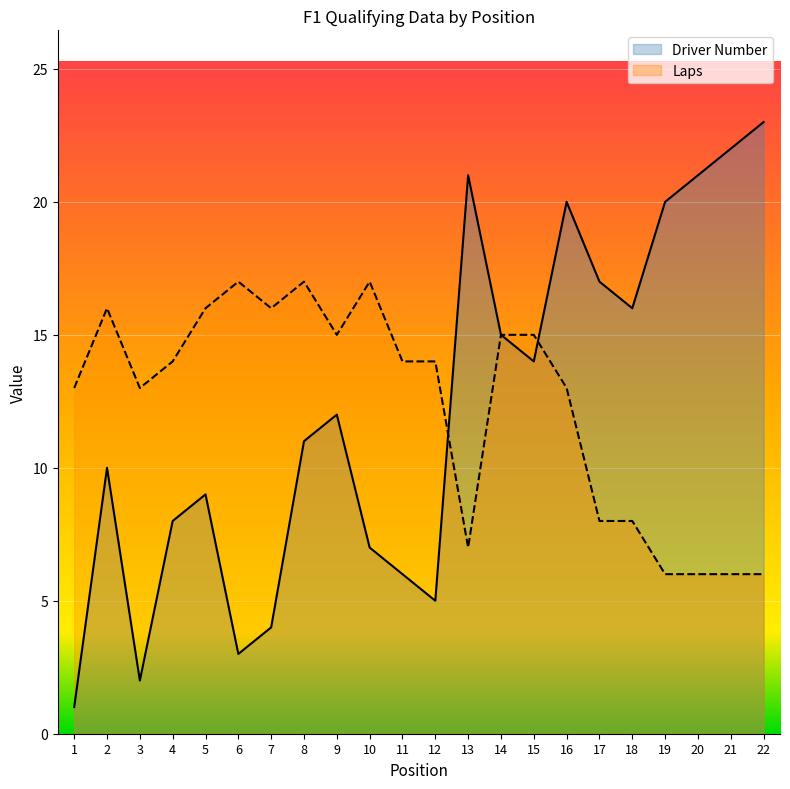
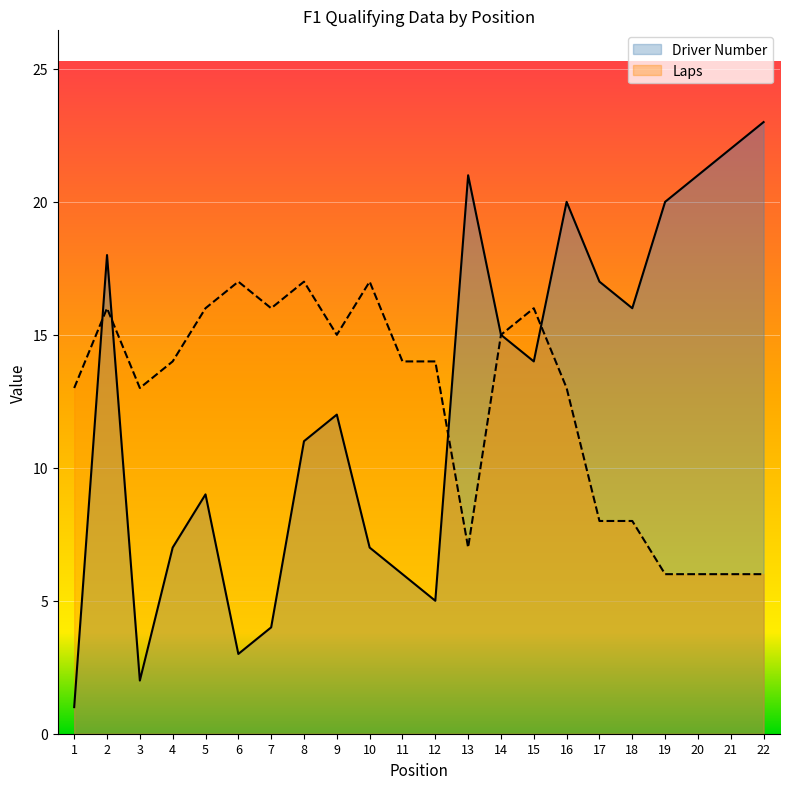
Driver Number, 2: 10 -> 18
Driver Number, 4: 8 -> 7
Laps, 15: 15 -> 16
